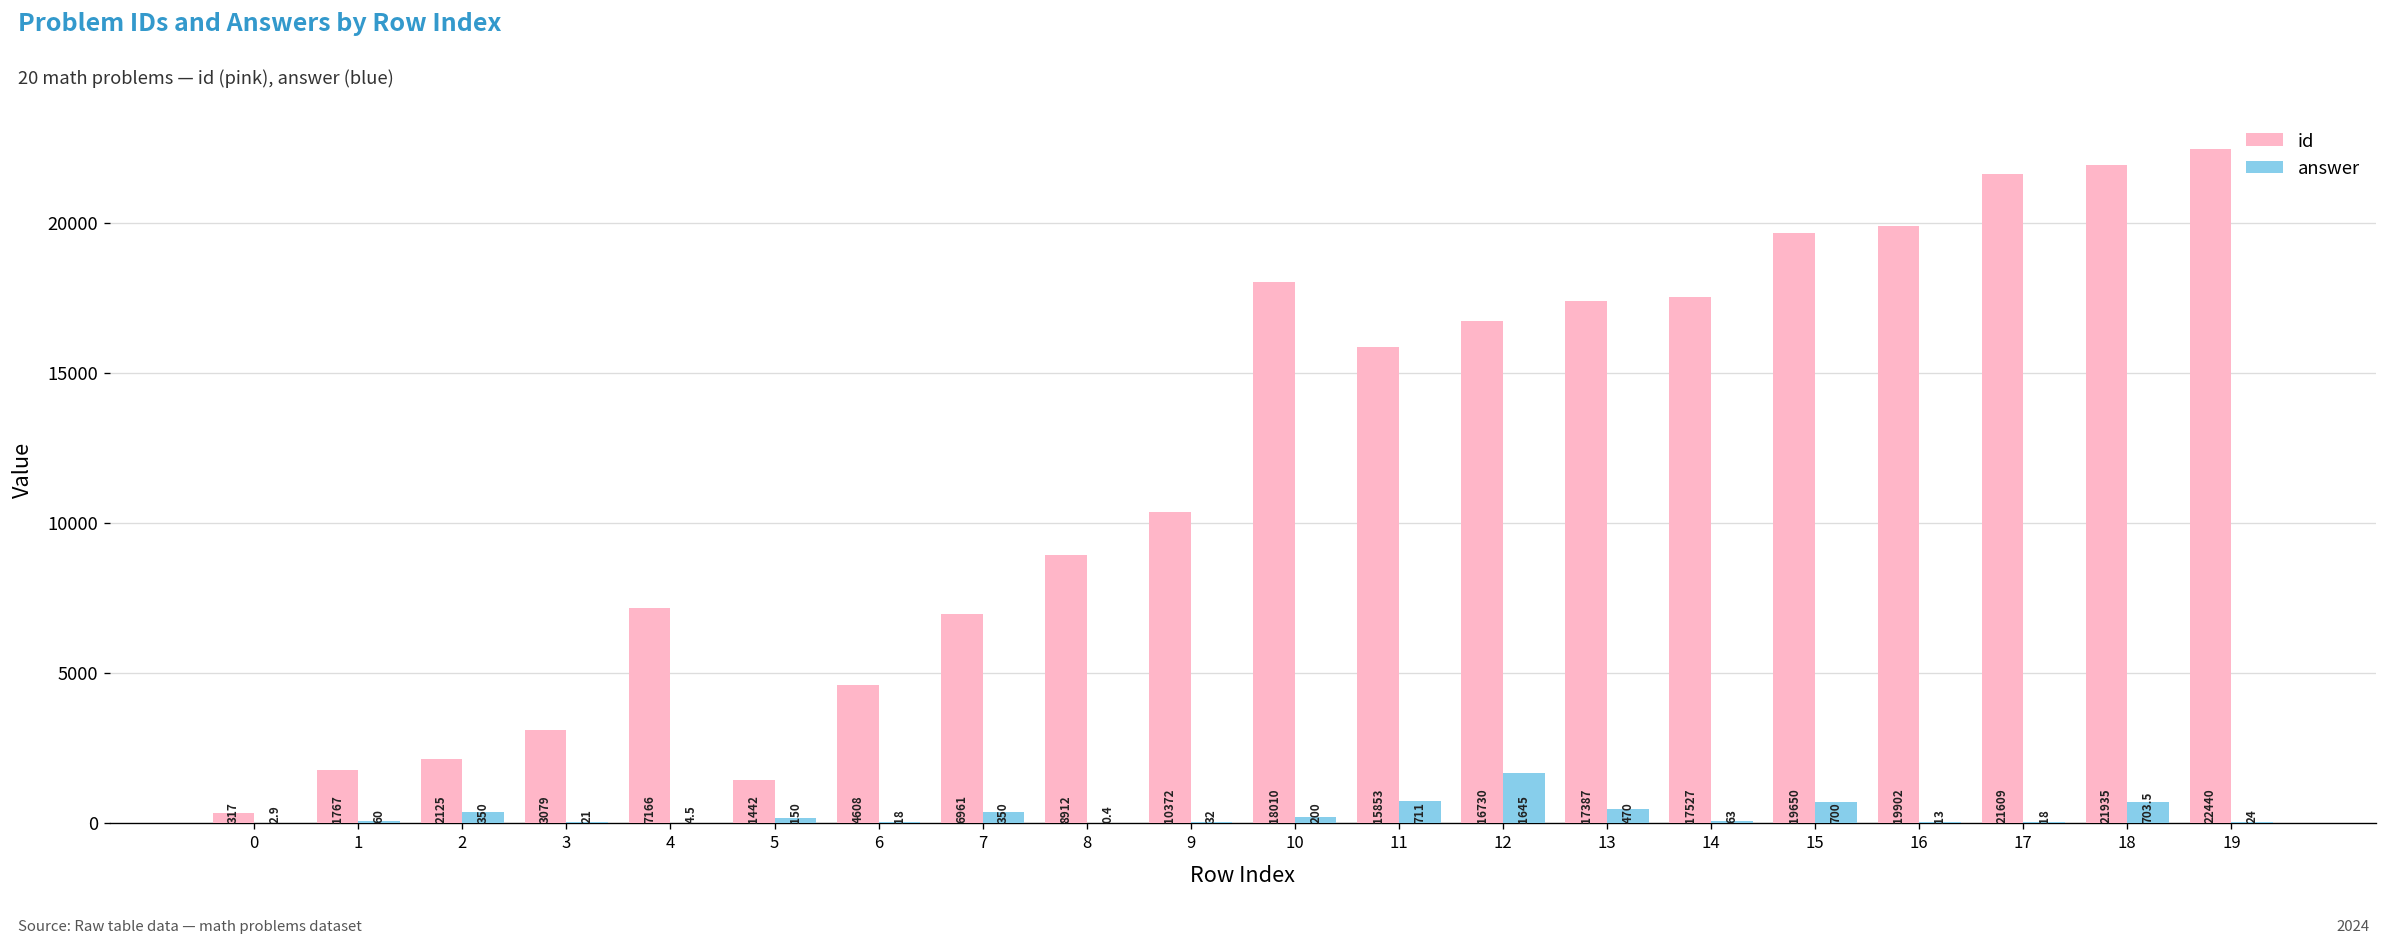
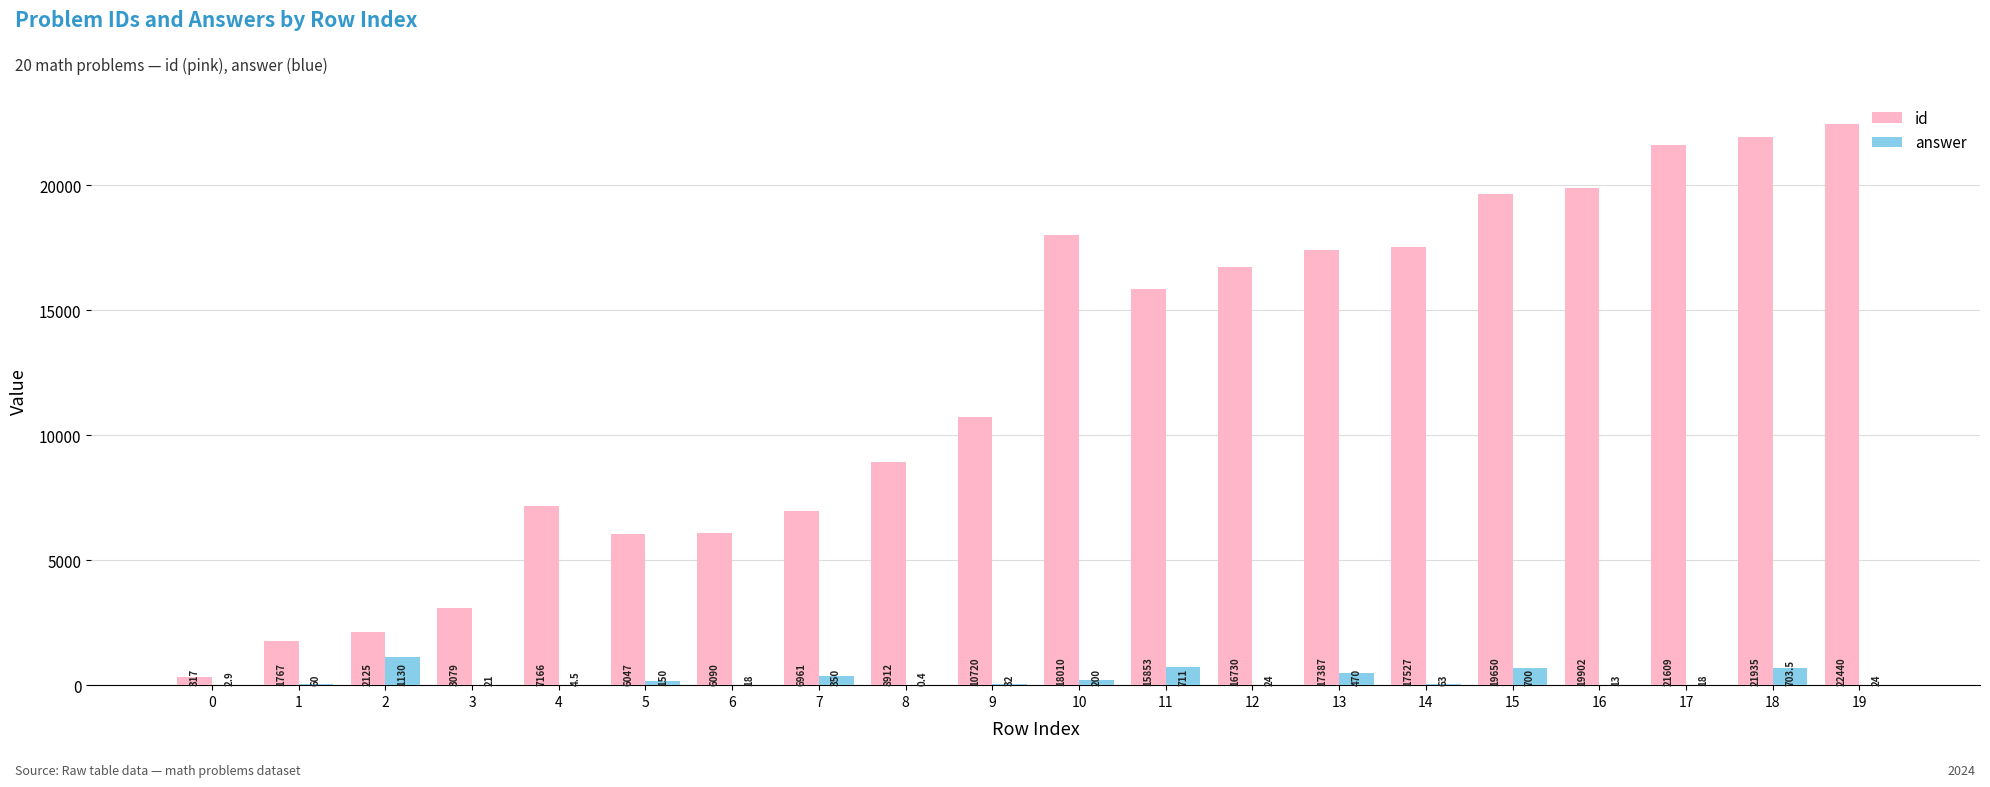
answer, 2: 350 -> 1130
id, 5: 1442 -> 6047
id, 6: 4608 -> 6090
id, 9: 10372 -> 10720
answer, 12: 1645 -> 24
